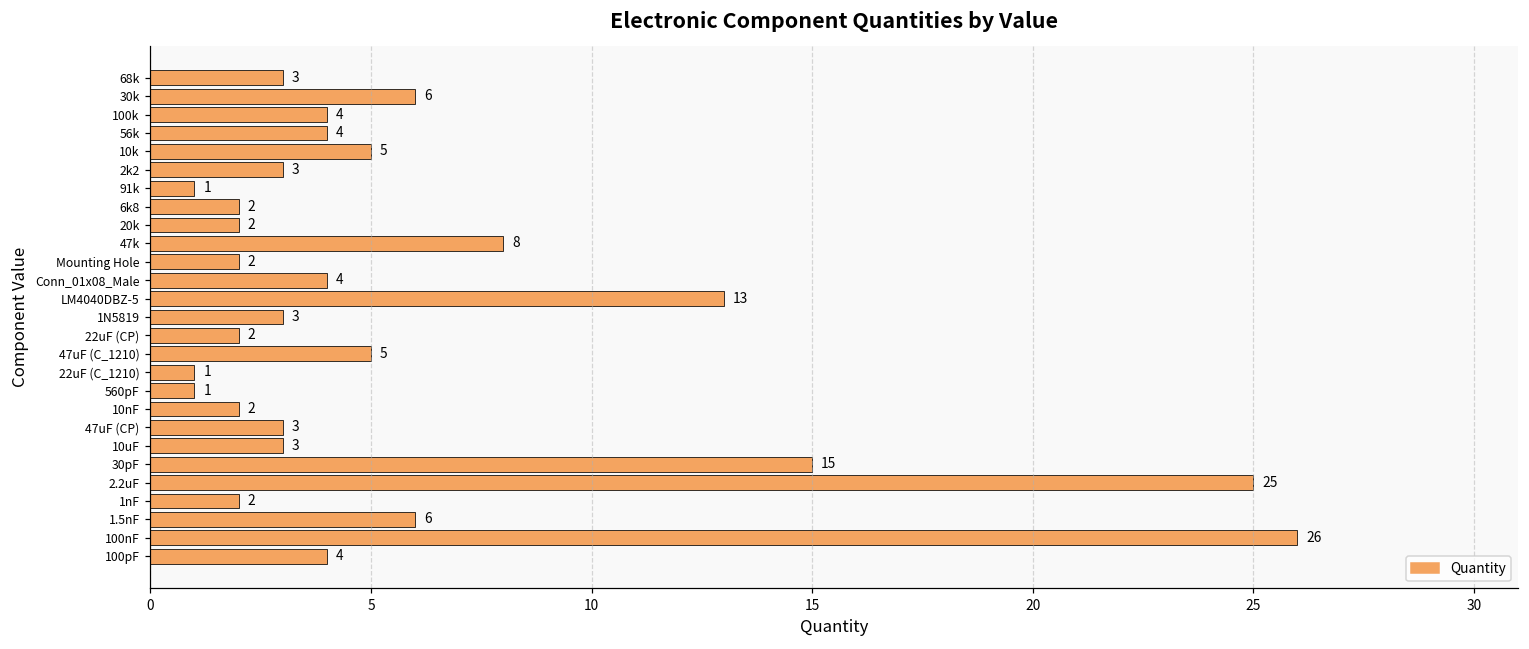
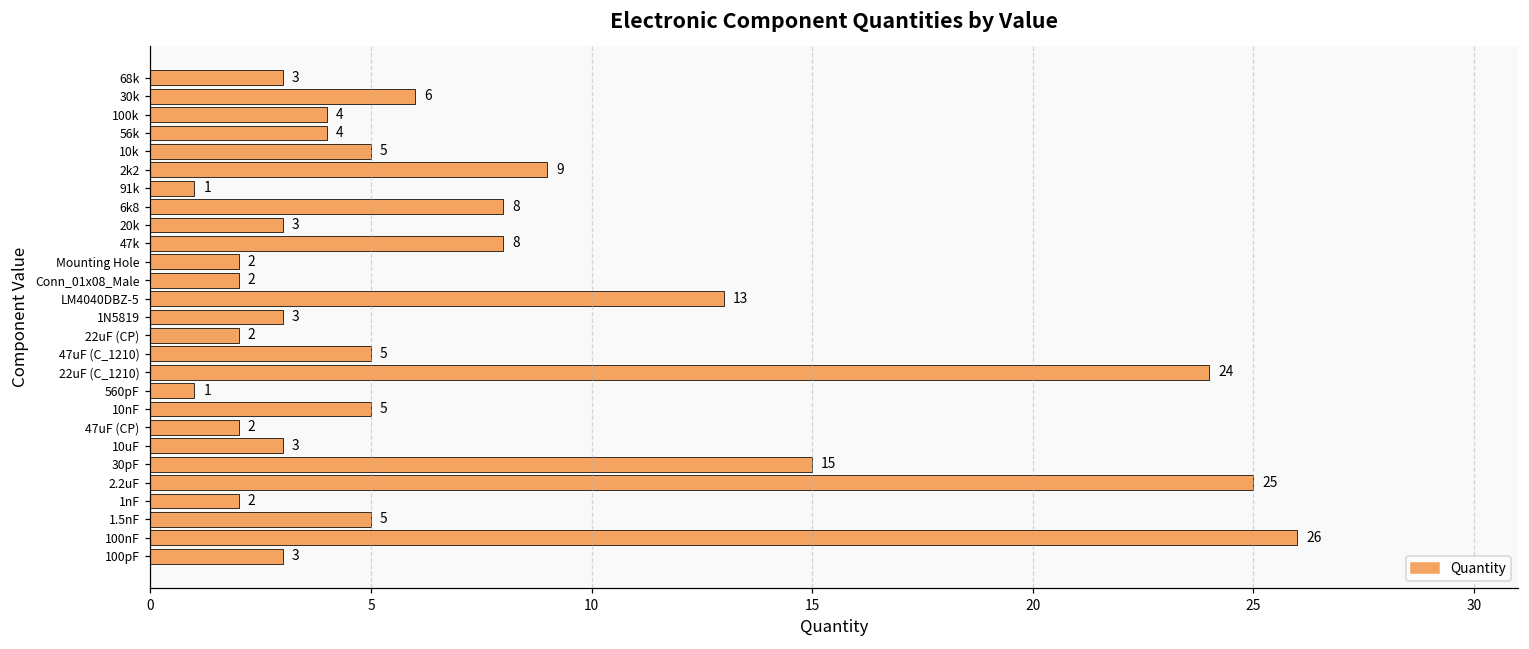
2k2: 3 -> 9
6k8: 2 -> 8
20k: 2 -> 3
Conn_01x08_Male: 4 -> 2
22uF (C_1210): 1 -> 24
10nF: 2 -> 5
47uF (CP): 3 -> 2
1.5nF: 6 -> 5
100pF: 4 -> 3
